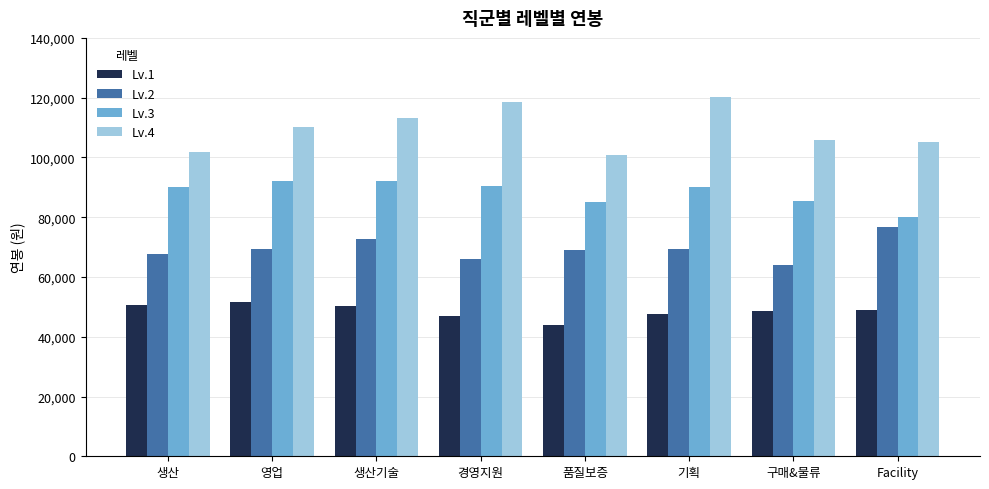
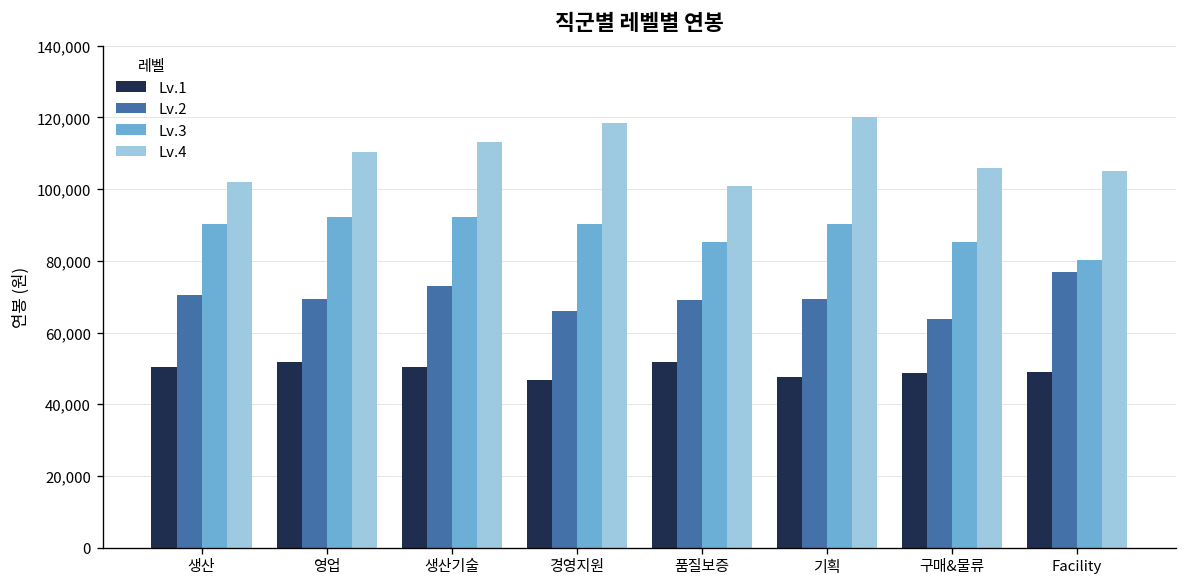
Lv.2, 생산: 68,000 -> 71,000
Lv.1, 품질보증: 44,000 -> 52,000
